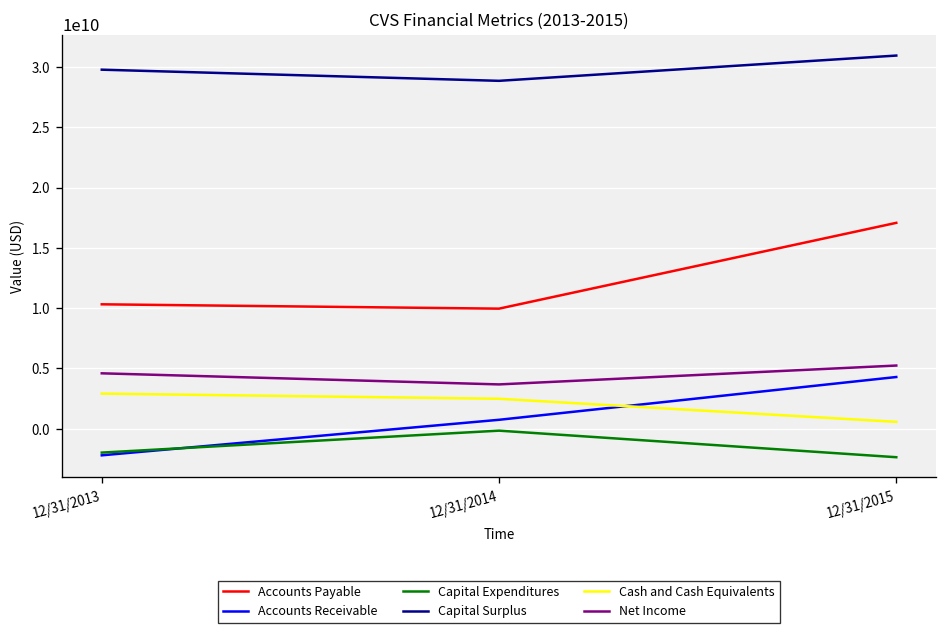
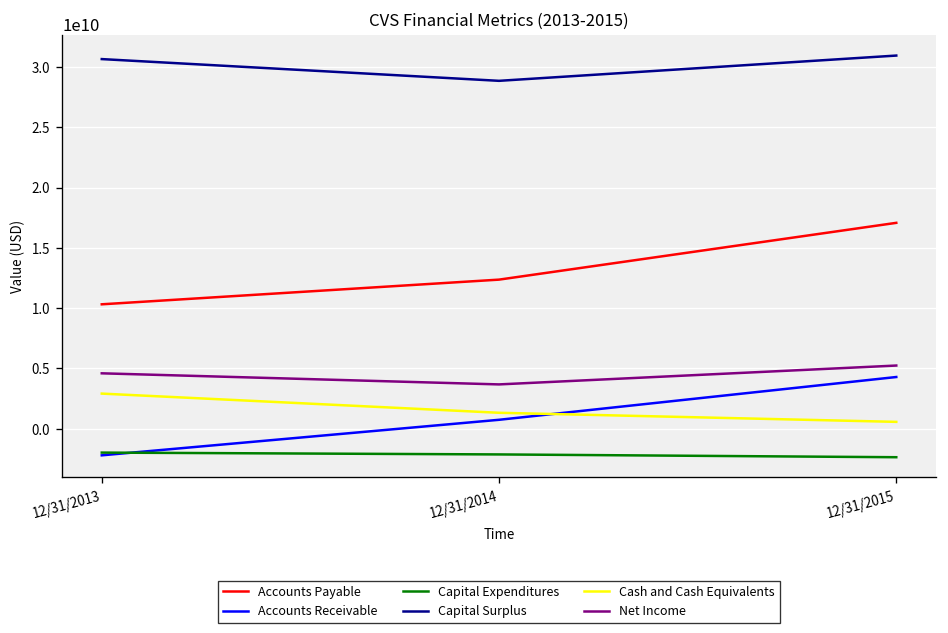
Capital Surplus, 12/31/2013: 29800000000 -> 30700000000
Accounts Payable, 12/31/2014: 10000000000 -> 12400000000
Capital Expenditures, 12/31/2014: -200000000 -> -2100000000
Cash and Cash Equivalents, 12/31/2014: 2500000000 -> 1300000000
